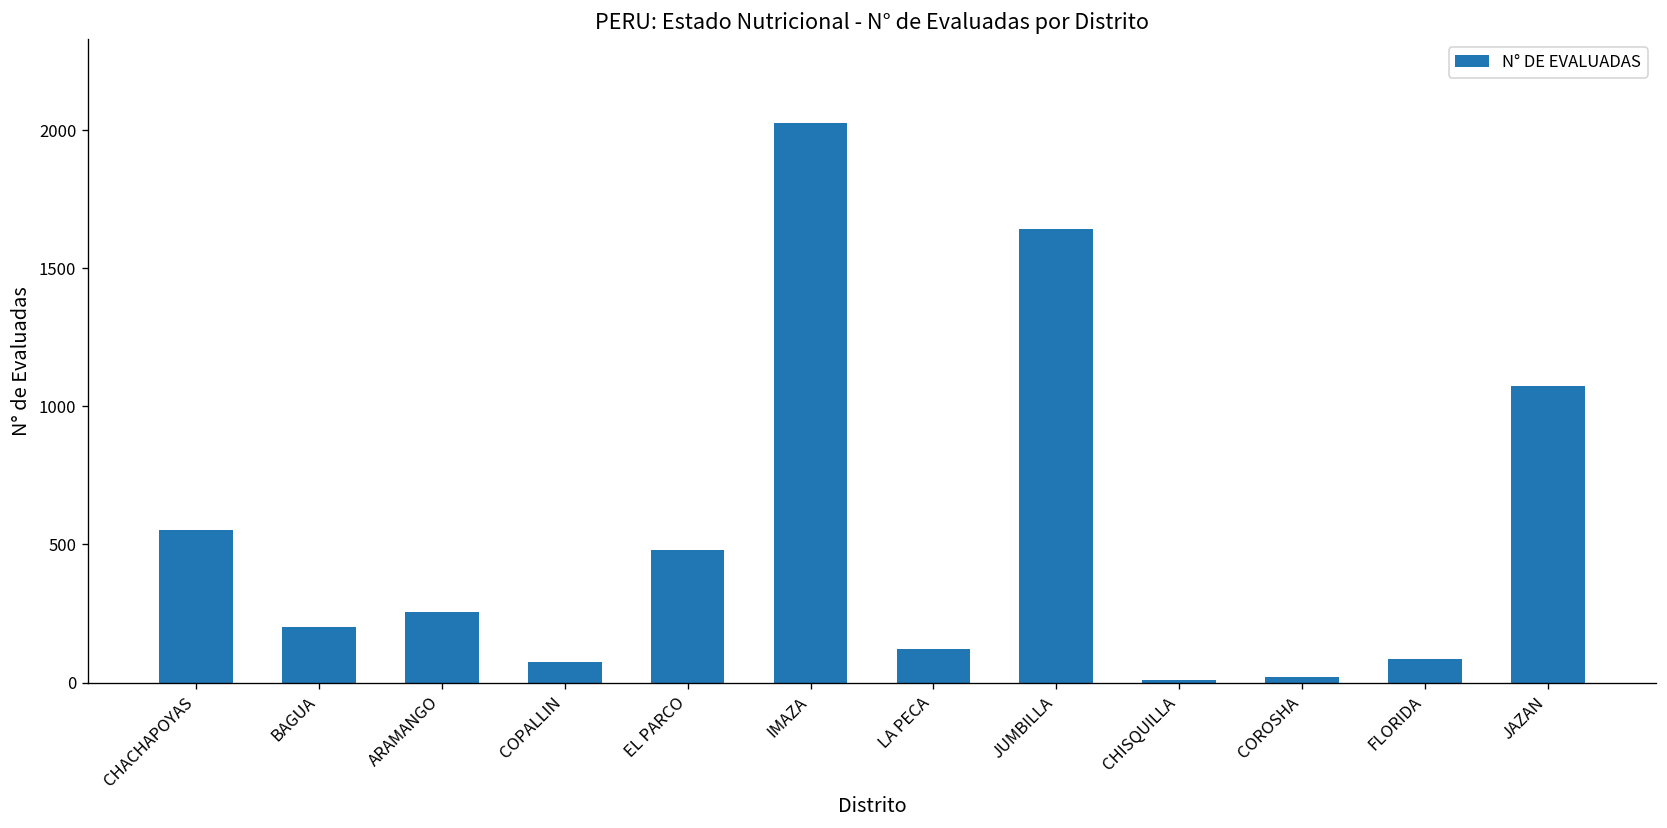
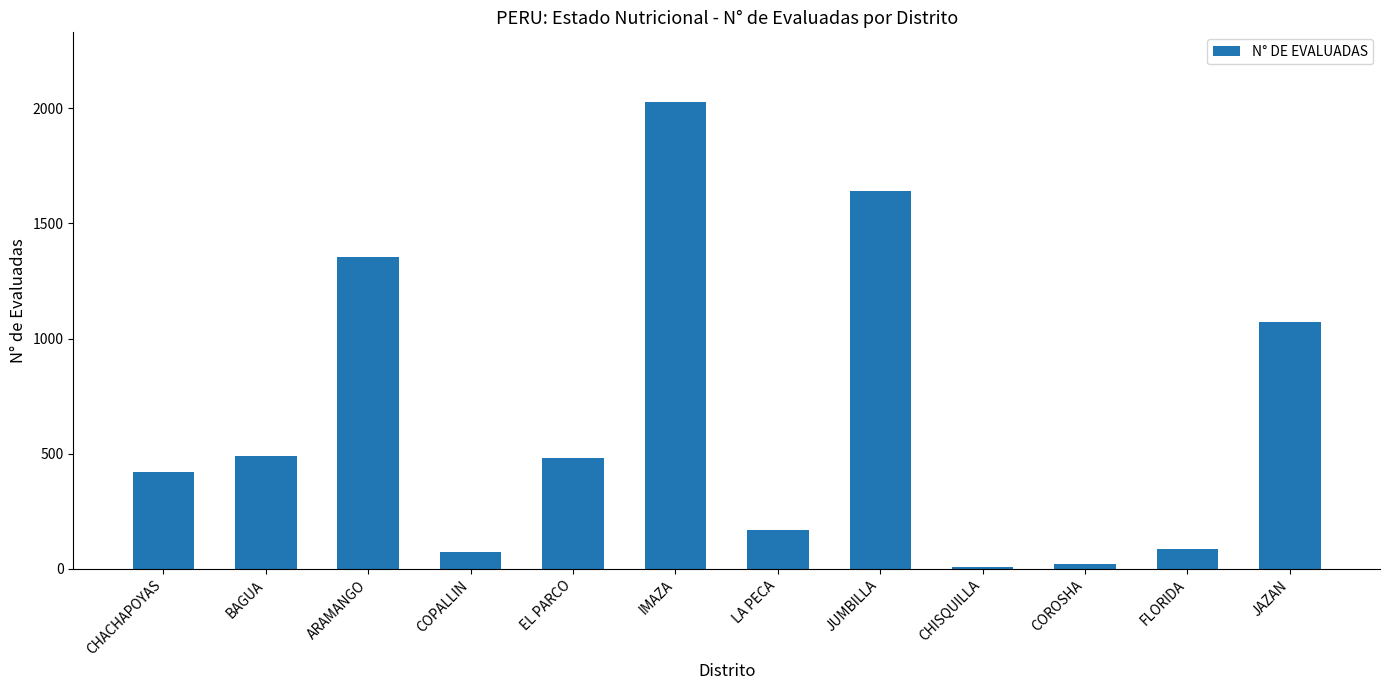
CHACHAPOYAS: 550 -> 420
BAGUA: 200 -> 490
ARAMANGO: 260 -> 1360
LA PECA: 120 -> 170
